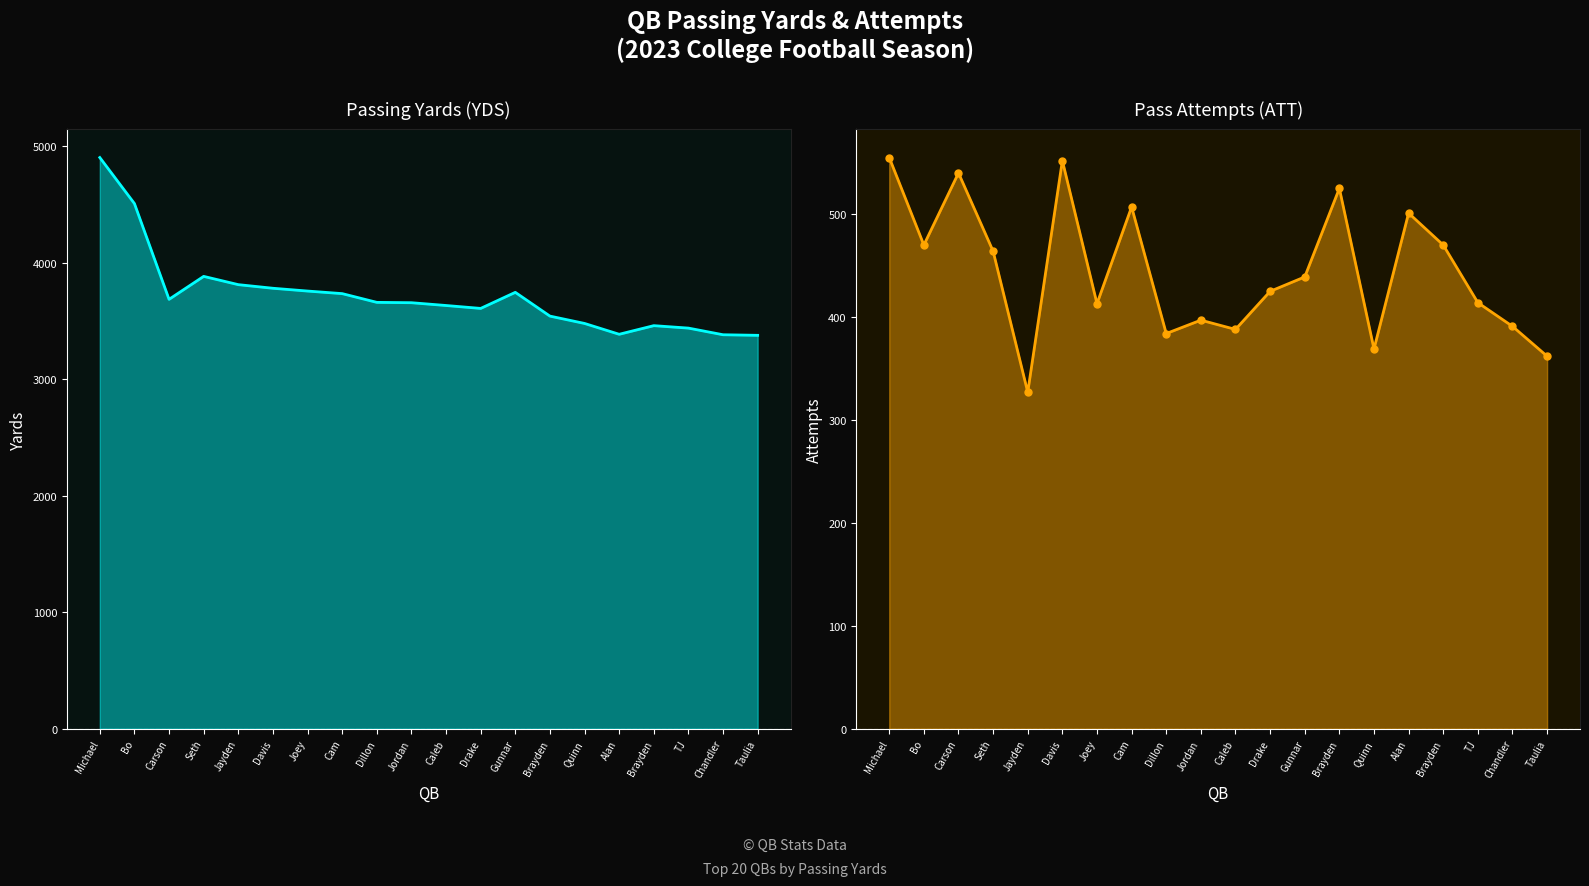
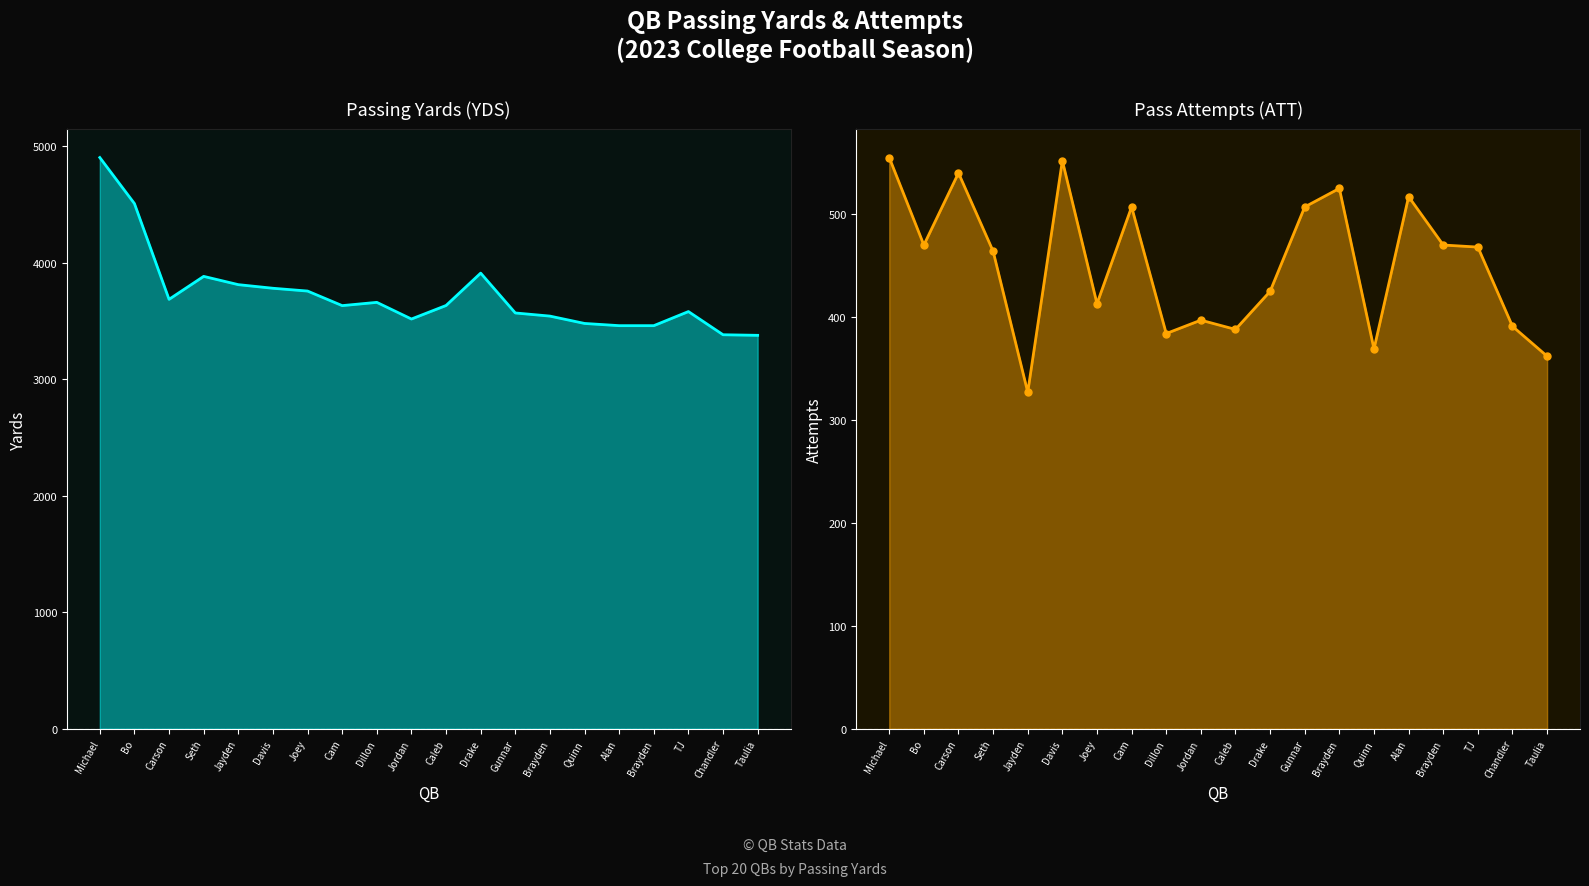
Passing Yards (YDS), Cam: 3740 -> 3630
Passing Yards (YDS), Jordan: 3660 -> 3520
Passing Yards (YDS), Drake: 3610 -> 3910
Passing Yards (YDS), Gunnar: 3750 -> 3570
Passing Yards (YDS), Alan: 3390 -> 3460
Passing Yards (YDS), TJ: 3440 -> 3580
Pass Attempts (ATT), Gunnar: 439 -> 507
Pass Attempts (ATT), Alan: 501 -> 517
Pass Attempts (ATT), TJ: 414 -> 468
